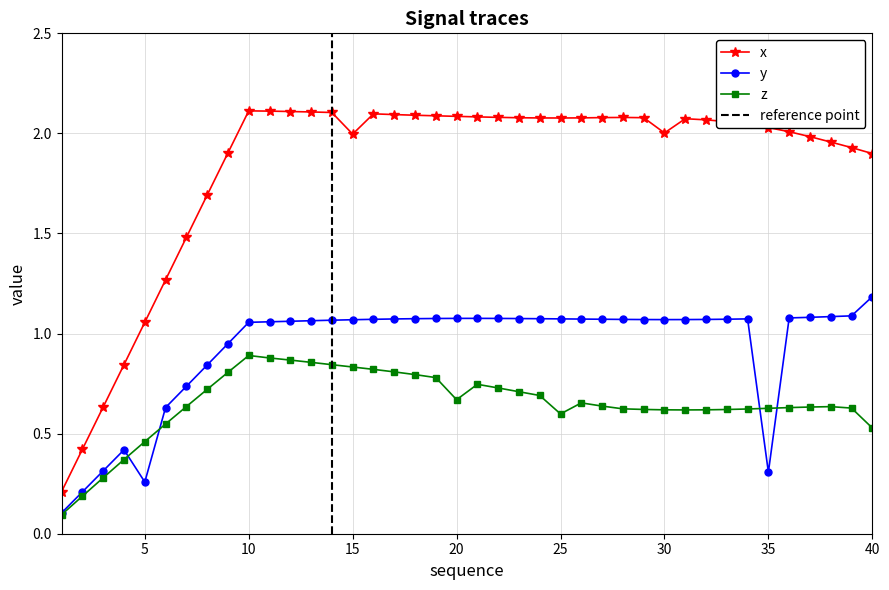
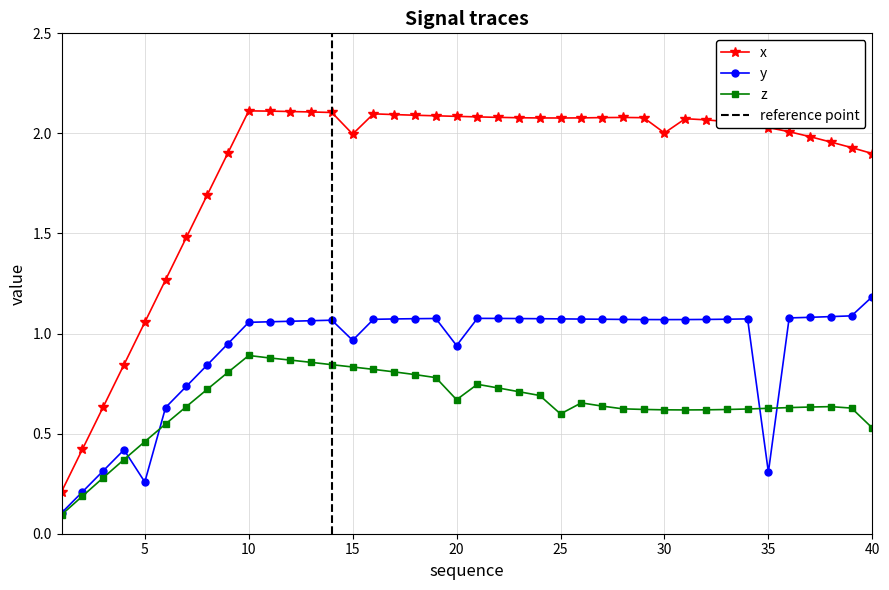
y, 15: 1.07 -> 0.97
y, 20: 1.08 -> 0.94
